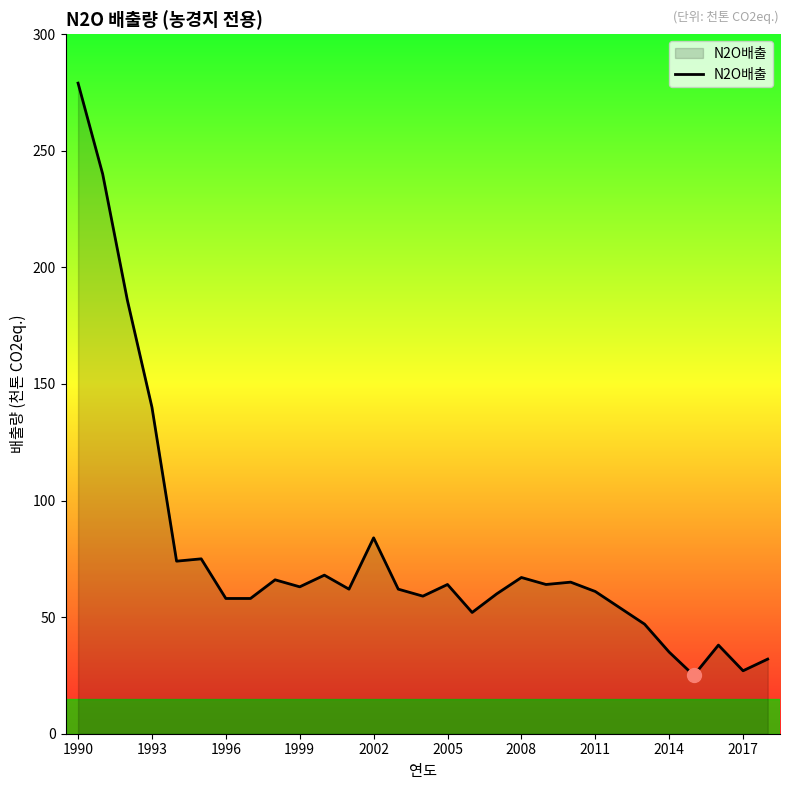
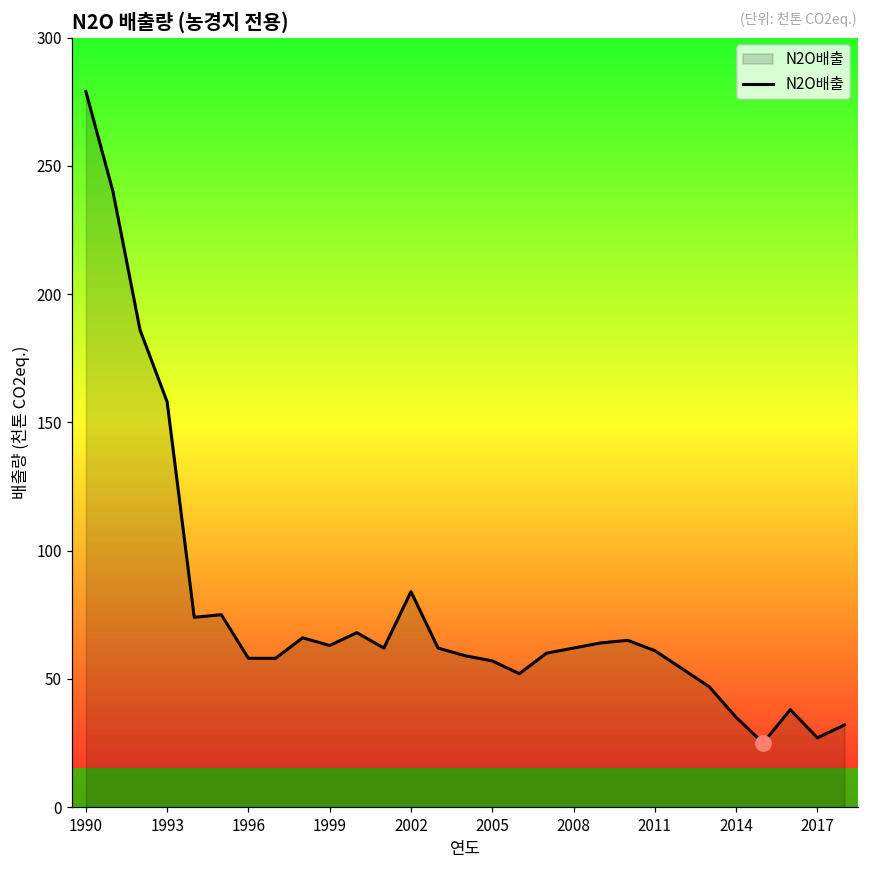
N2O배출, 1993: 140 -> 158
N2O배출, 2005: 64 -> 57
N2O배출, 2008: 67 -> 62
